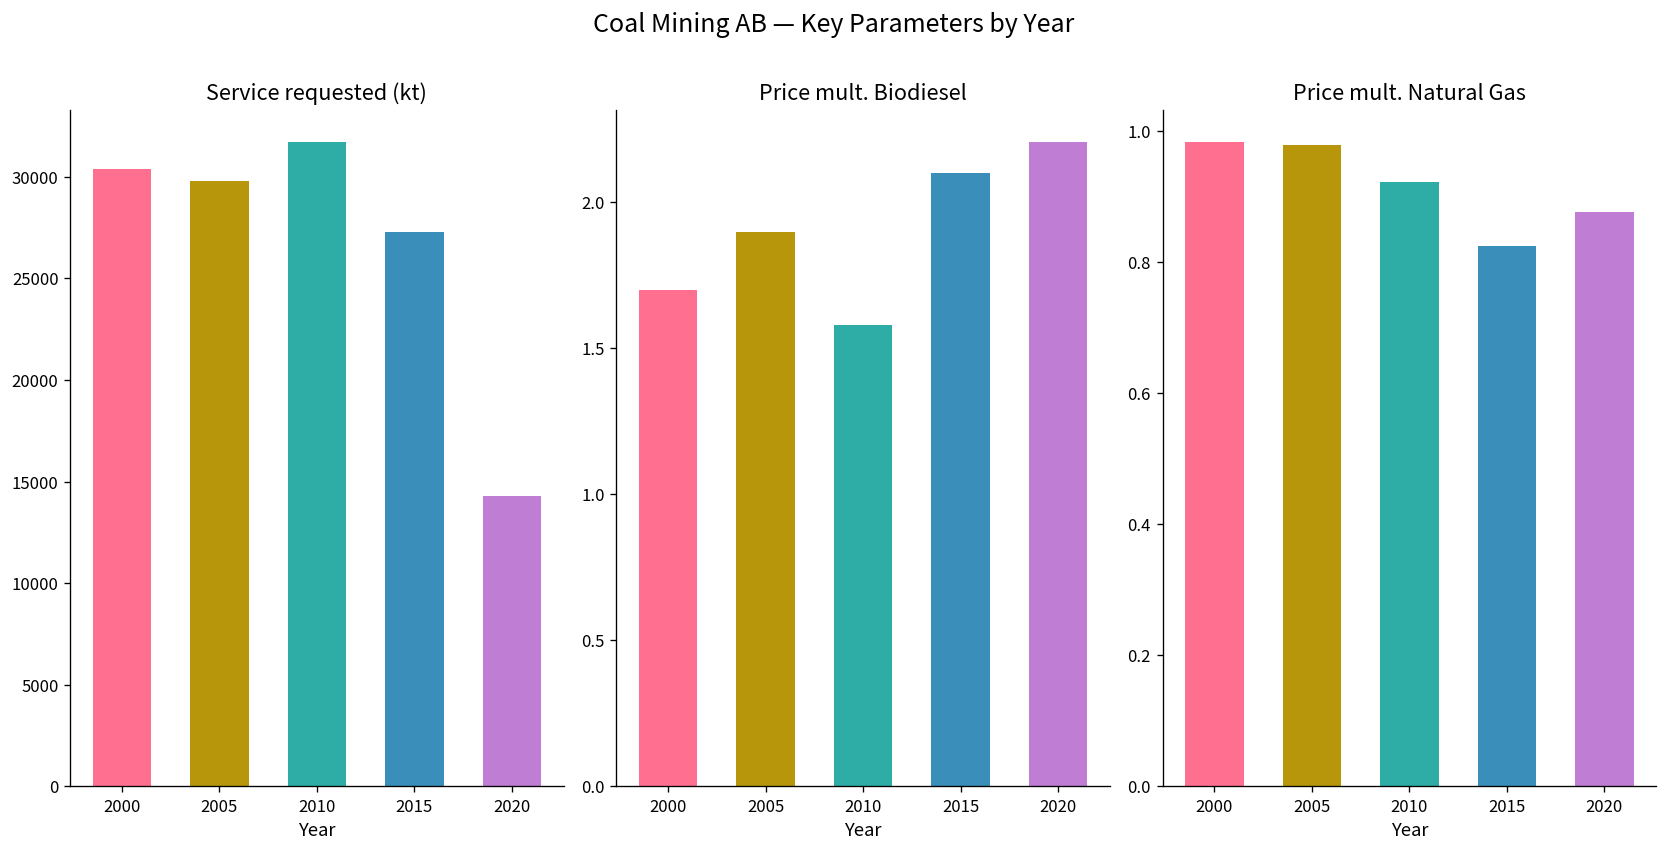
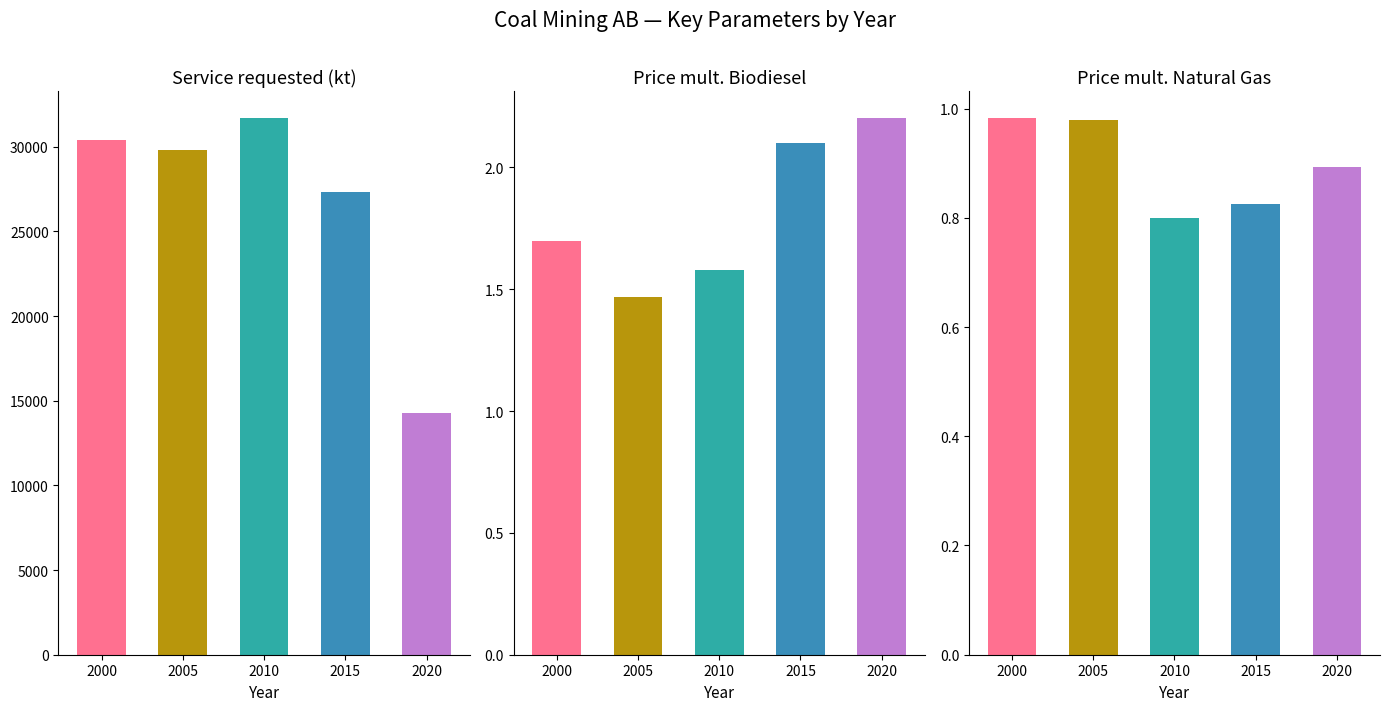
Price mult. Biodiesel, 2005: 1.90 -> 1.47
Price mult. Natural Gas, 2010: 0.92 -> 0.80
Price mult. Natural Gas, 2020: 0.88 -> 0.89
